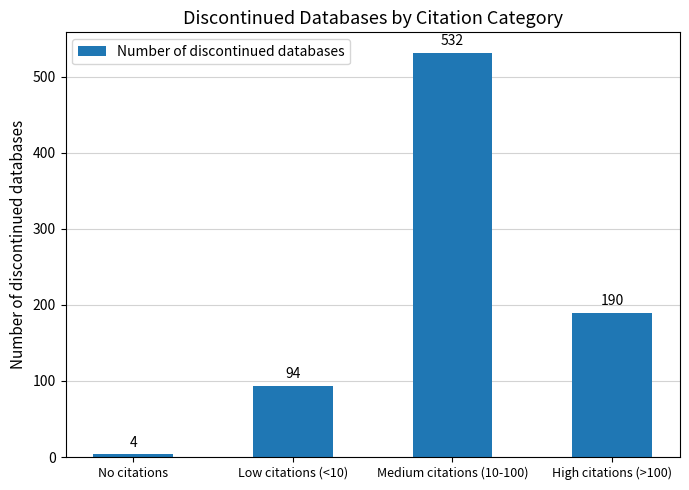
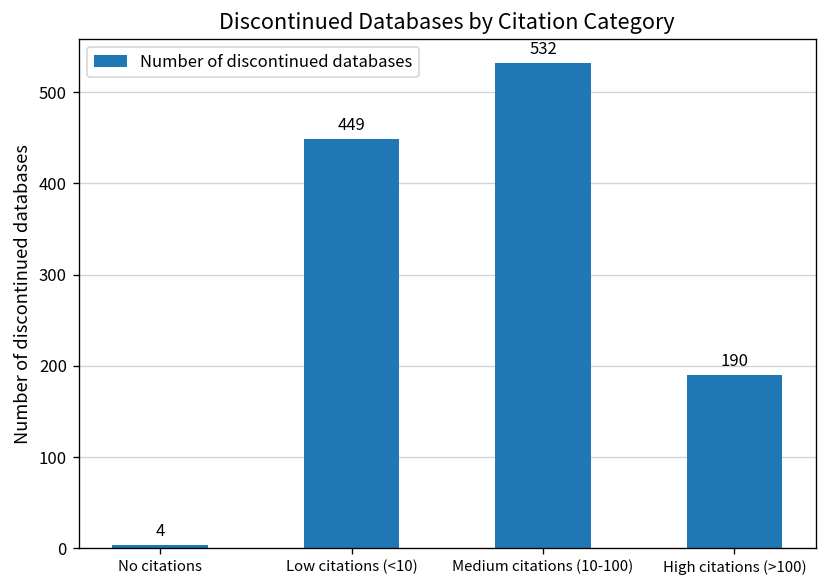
Low citations (<10): 94 -> 449
